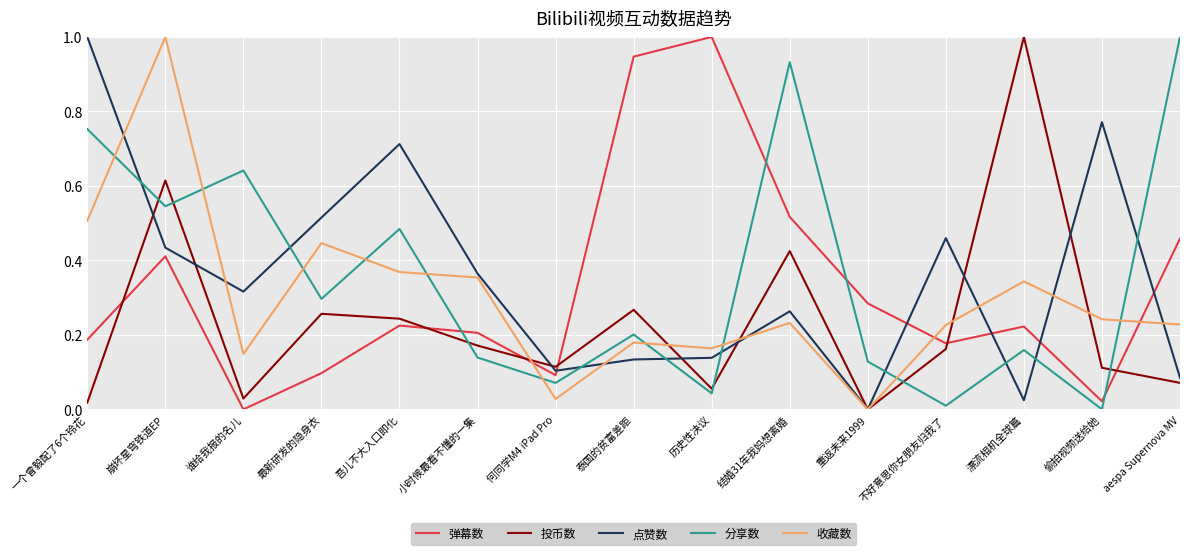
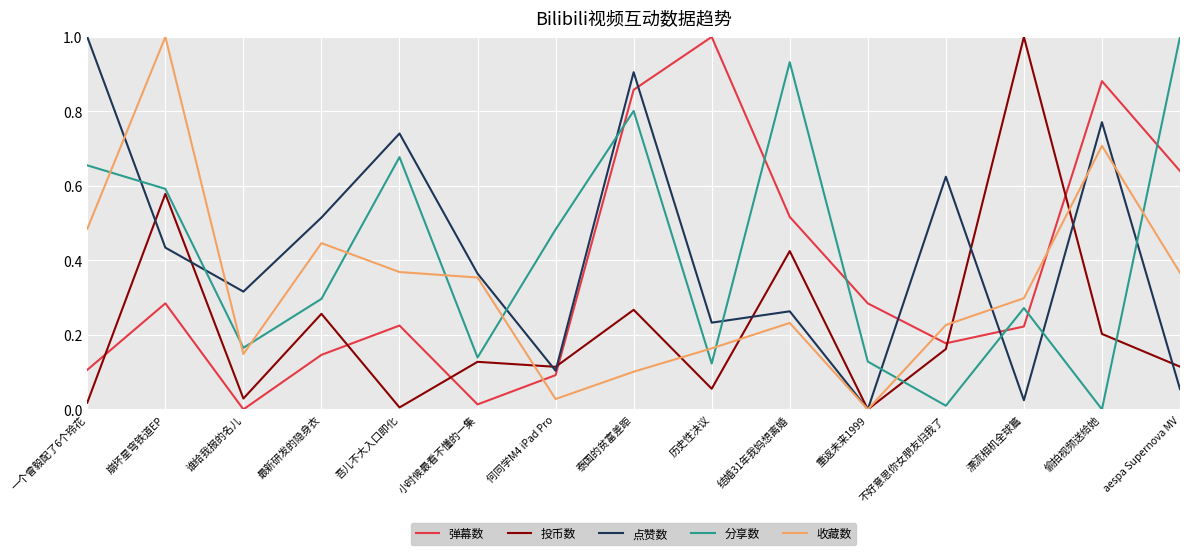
弹幕数, 一个曾毅配了6个玲花: 0.19 -> 0.11
分享数, 一个曾毅配了6个玲花: 0.75 -> 0.66
收藏数, 一个曾毅配了6个玲花: 0.51 -> 0.48
弹幕数, 崩坏星穹铁道EP: 0.41 -> 0.28
投币数, 崩坏星穹铁道EP: 0.61 -> 0.58
分享数, 崩坏星穹铁道EP: 0.55 -> 0.59
分享数, 谁给我报的名儿: 0.64 -> 0.17
弹幕数, 最新研发的隐身衣: 0.10 -> 0.15
投币数, 吾儿不大入口即化: 0.24 -> 0.01
点赞数, 吾儿不大入口即化: 0.71 -> 0.74
分享数, 吾儿不大入口即化: 0.48 -> 0.68
弹幕数, 小时候最看不懂的一集: 0.21 -> 0.01
投币数, 小时候最看不懂的一集: 0.17 -> 0.13
分享数, 何同学M4 iPad Pro: 0.07 -> 0.48
弹幕数, 泰国的贫富差距: 0.95 -> 0.86
点赞数, 泰国的贫富差距: 0.13 -> 0.91
分享数, 泰国的贫富差距: 0.20 -> 0.80
收藏数, 泰国的贫富差距: 0.18 -> 0.10
点赞数, 历史性决议: 0.14 -> 0.23
分享数, 历史性决议: 0.04 -> 0.12
点赞数, 不好意思你女朋友归我了: 0.46 -> 0.62
分享数, 漂流相机全球篇: 0.16 -> 0.27
收藏数, 漂流相机全球篇: 0.34 -> 0.30
弹幕数, 偷拍视频送给她: 0.02 -> 0.88
投币数, 偷拍视频送给她: 0.11 -> 0.20
收藏数, 偷拍视频送给她: 0.24 -> 0.71
弹幕数, aespa Supernova MV: 0.46 -> 0.64
投币数, aespa Supernova MV: 0.07 -> 0.11
点赞数, aespa Supernova MV: 0.09 -> 0.05
收藏数, aespa Supernova MV: 0.23 -> 0.37
